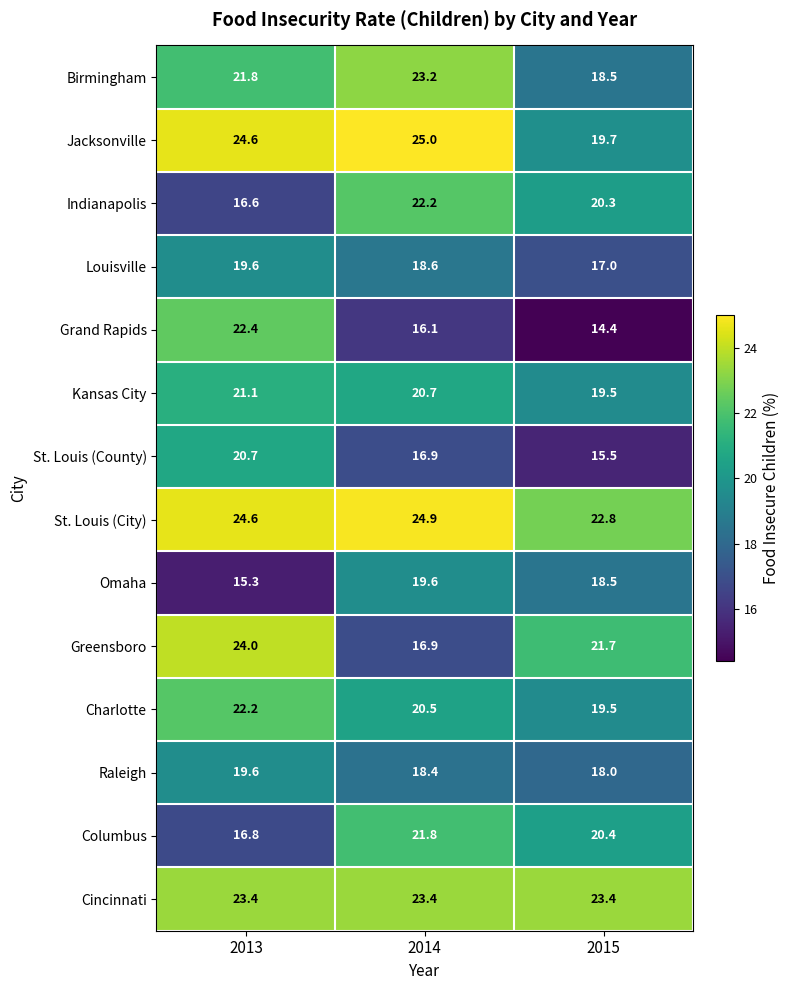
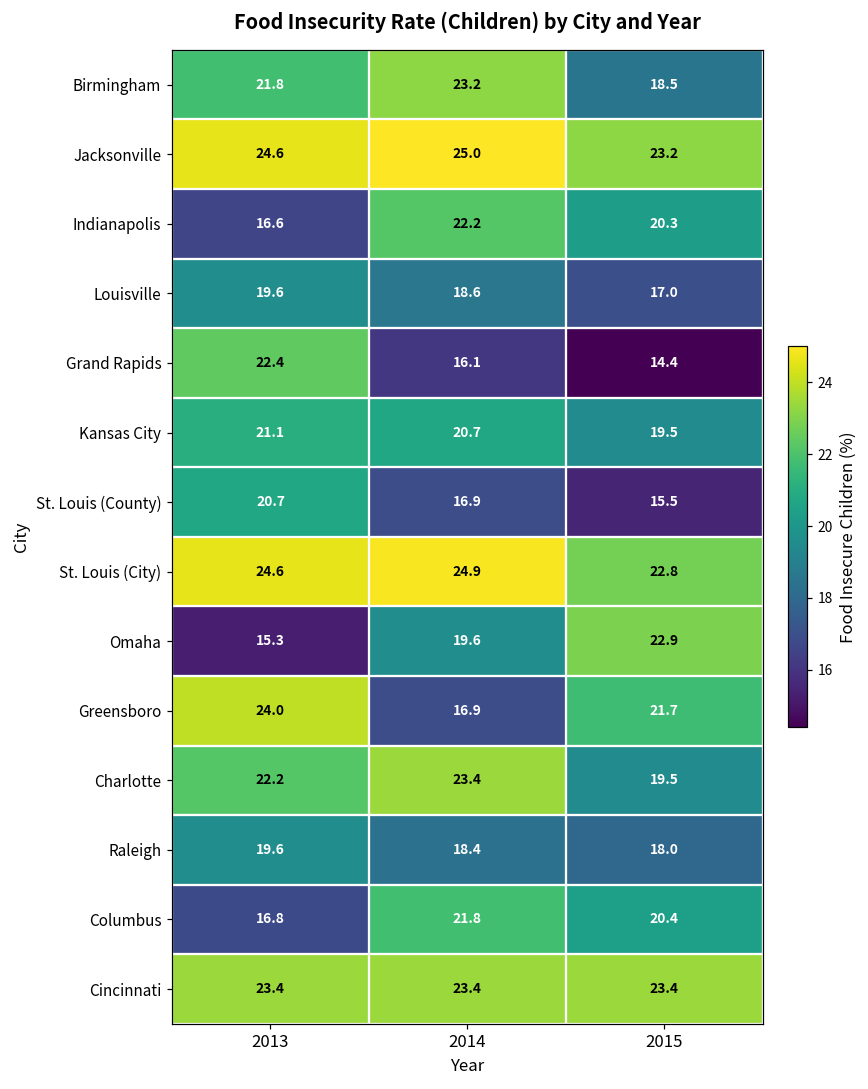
Jacksonville, 2015: 19.7 -> 23.2
Omaha, 2015: 18.5 -> 22.9
Charlotte, 2014: 20.5 -> 23.4
